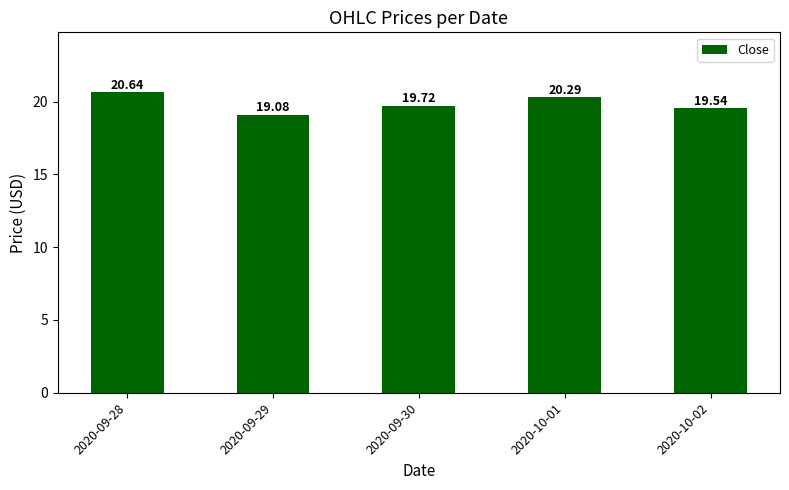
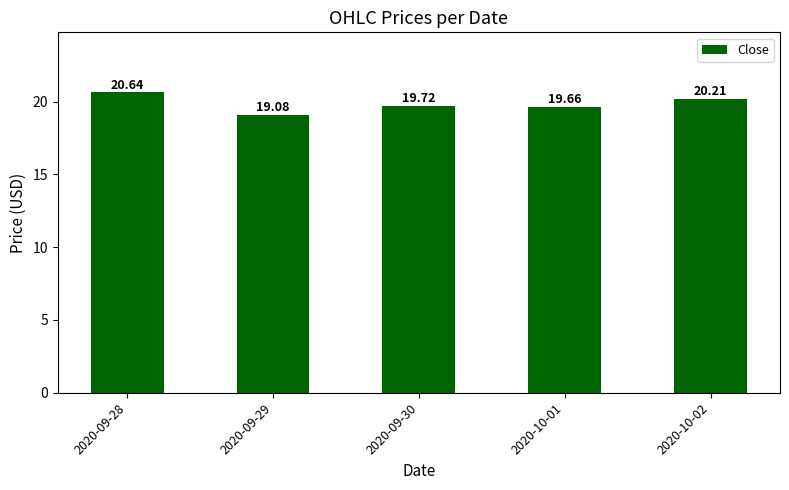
2020-10-01: 20.29 -> 19.66
2020-10-02: 19.54 -> 20.21
